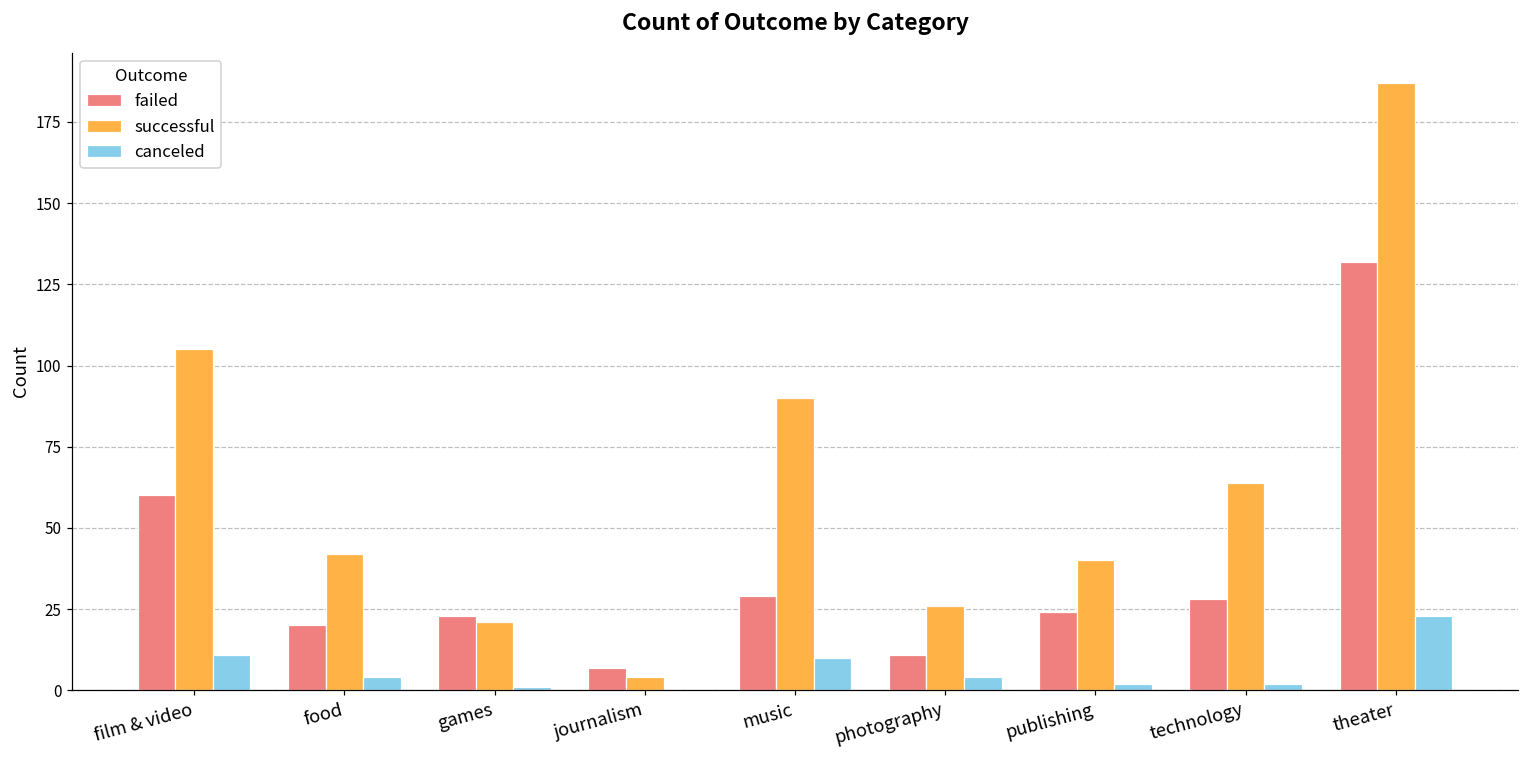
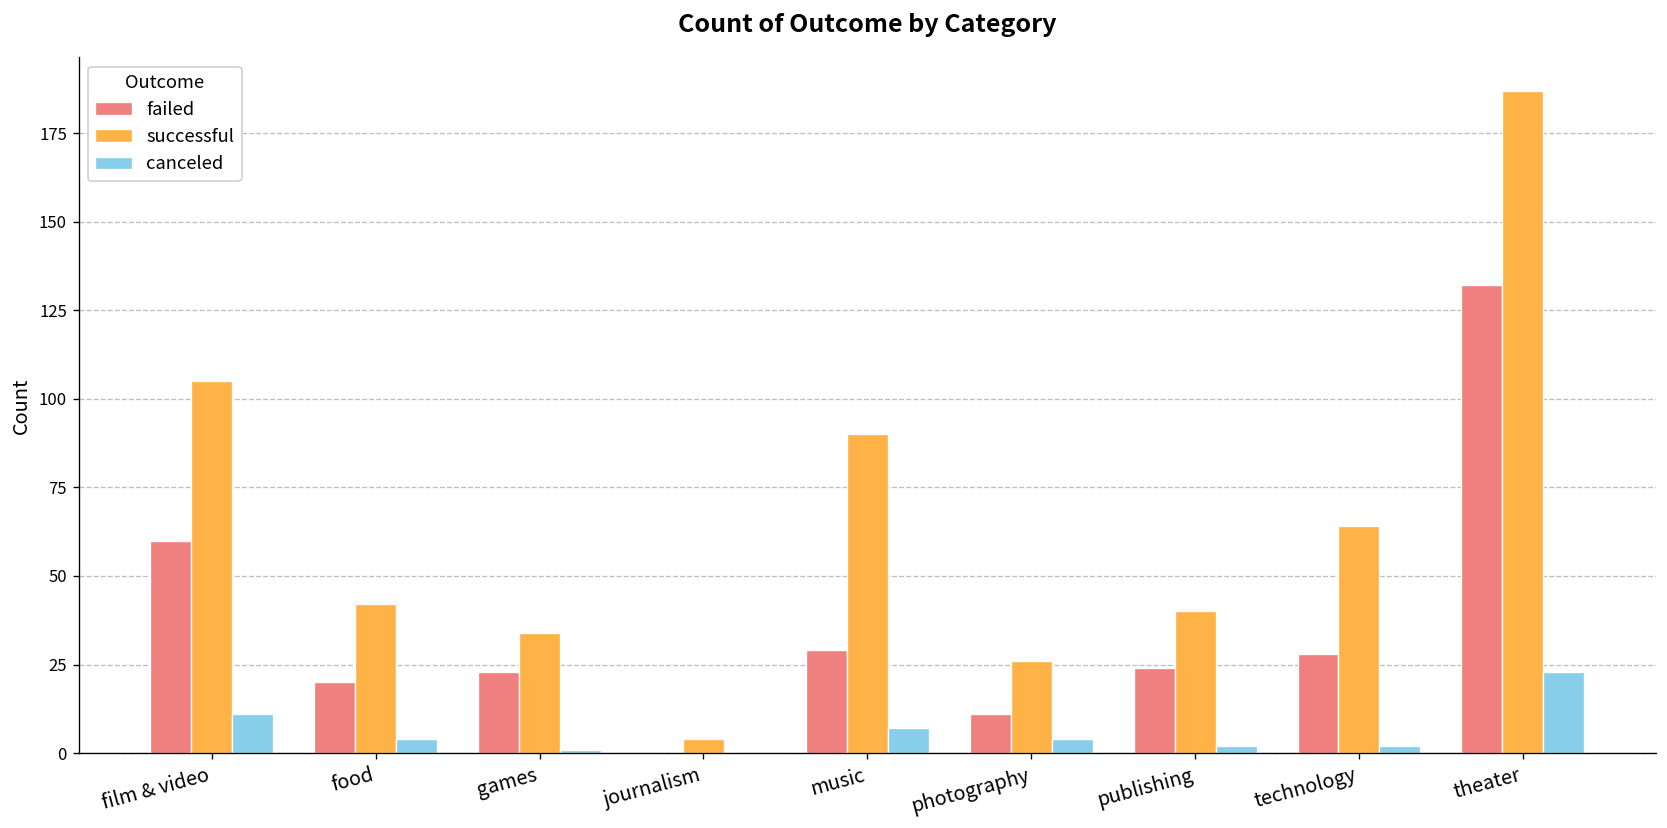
successful, games: 21 -> 34
failed, journalism: 7 -> 0
canceled, music: 10 -> 7
